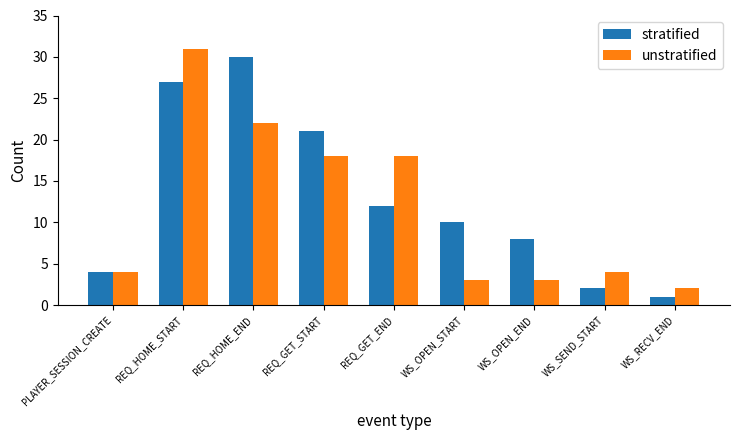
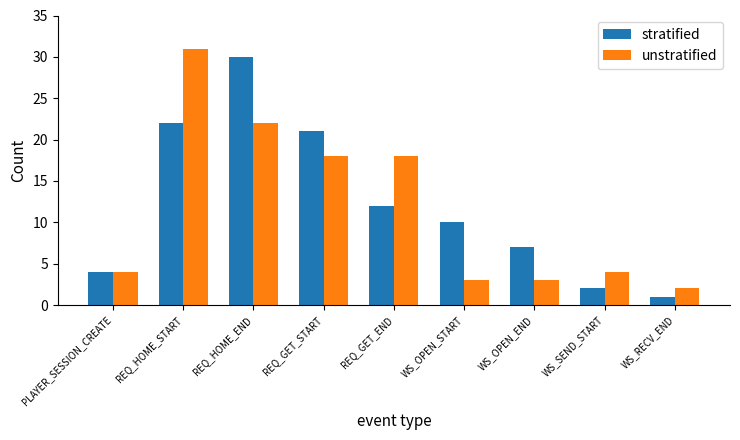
stratified, REQ_HOME_START: 27 -> 22
stratified, WS_OPEN_END: 8 -> 7
